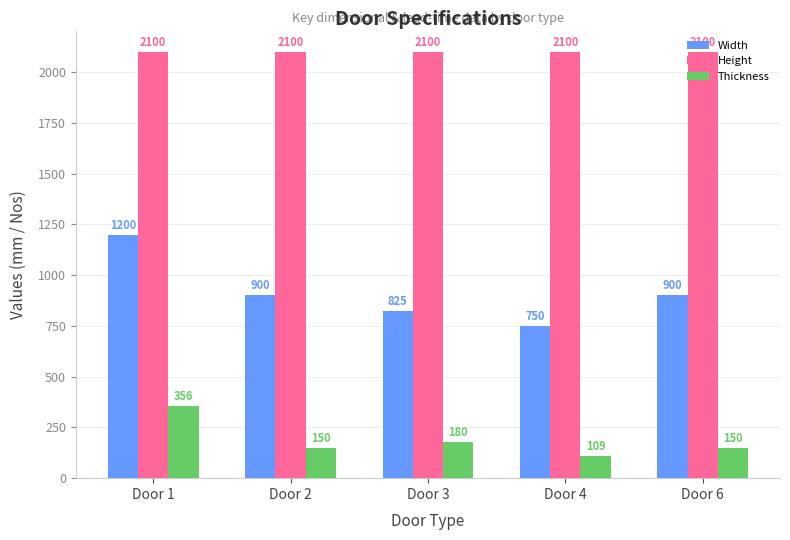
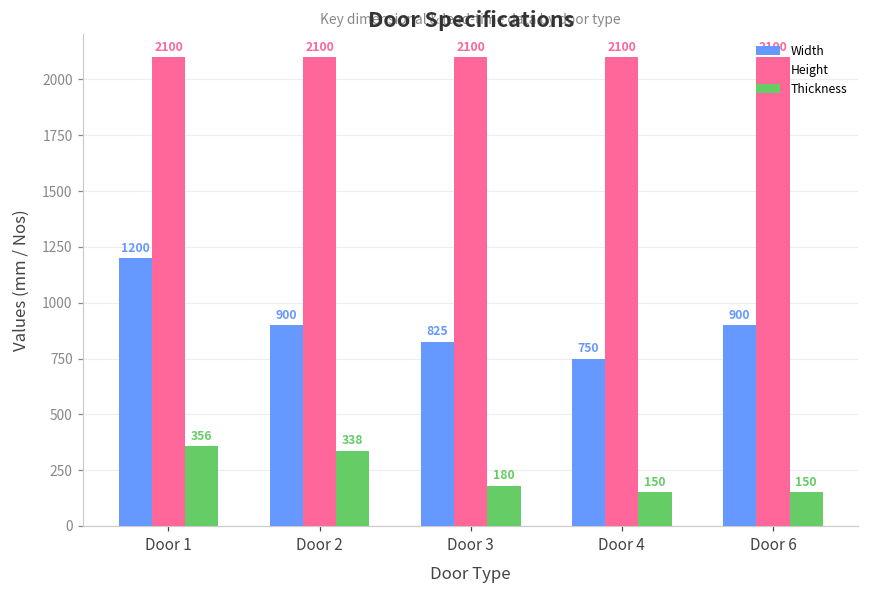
Thickness, Door 2: 150 -> 338
Thickness, Door 4: 109 -> 150
